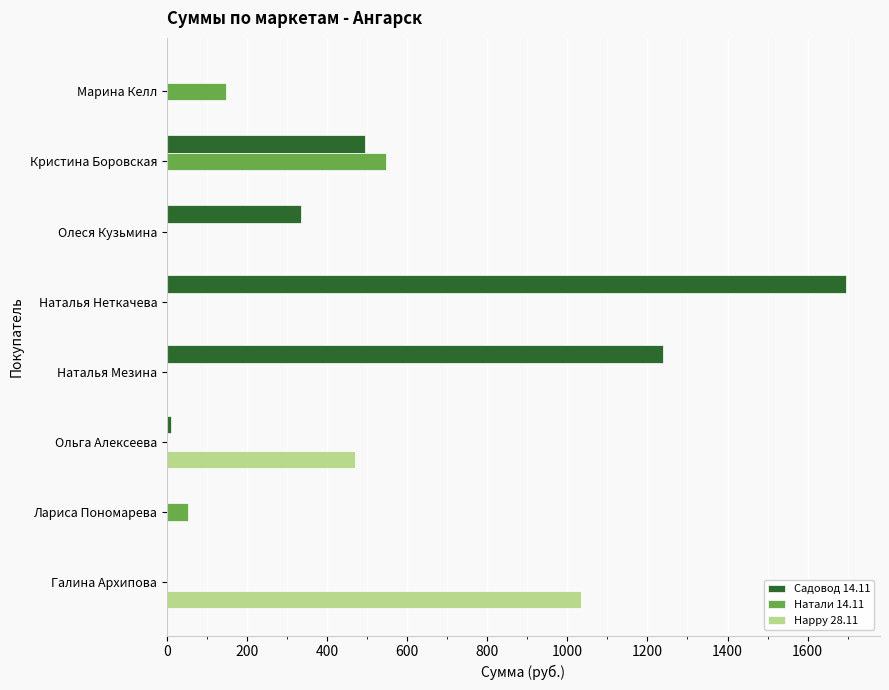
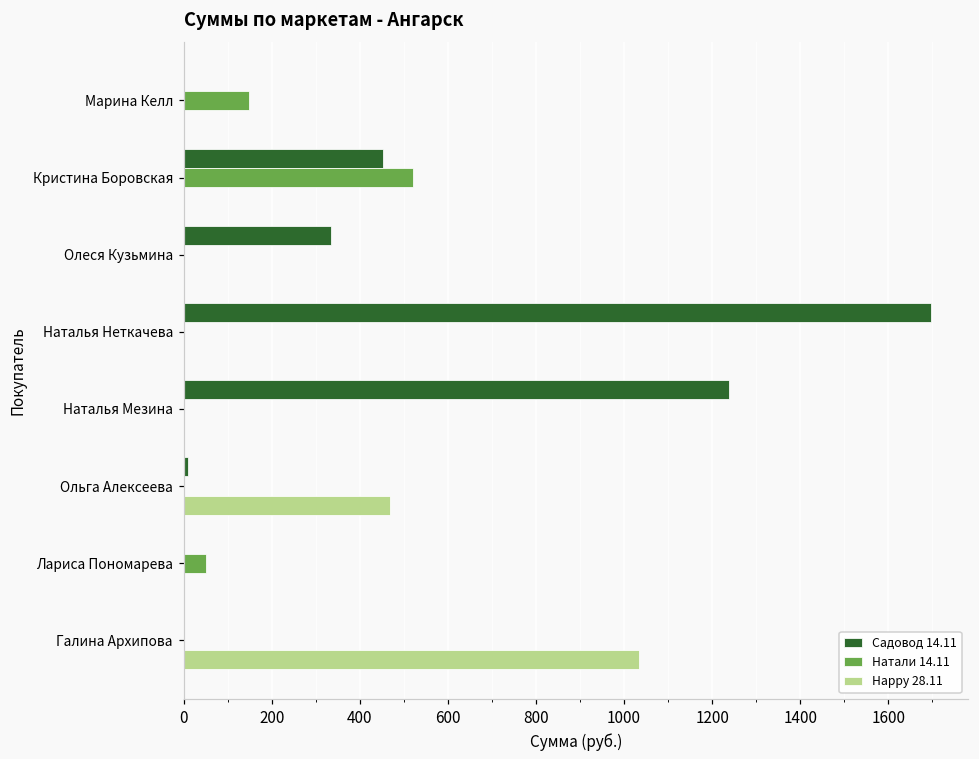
Садовод 14.11, Кристина Боровская: 490 -> 450
Натали 14.11, Кристина Боровская: 550 -> 520
